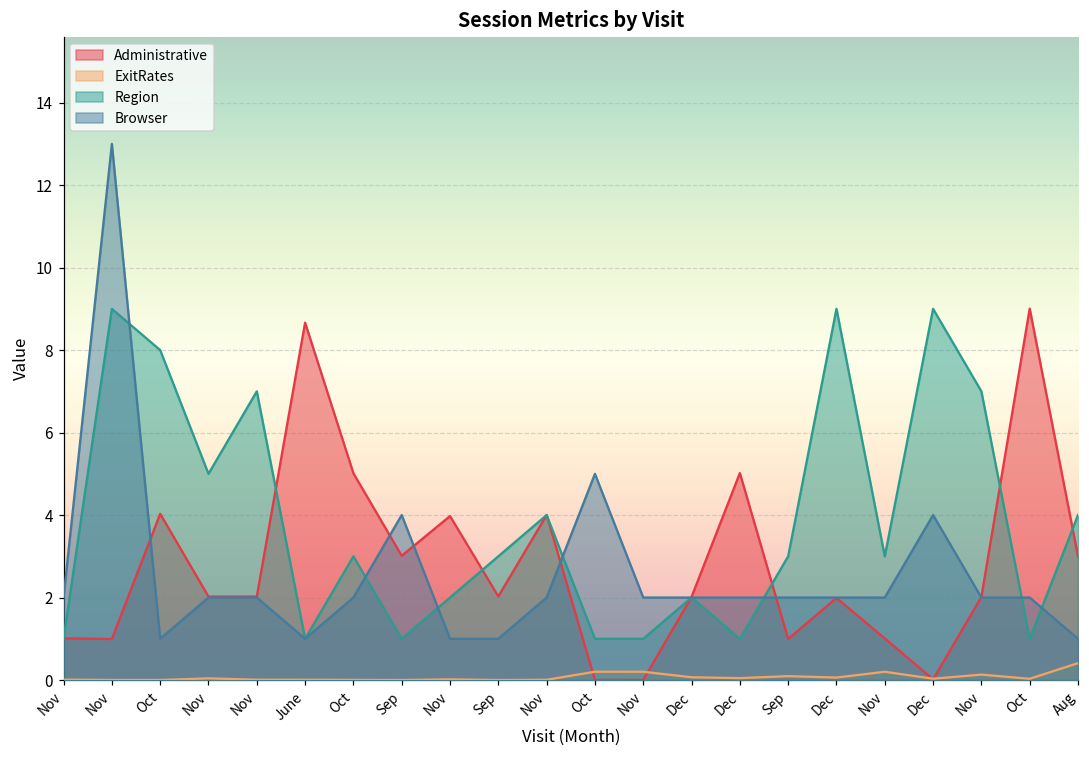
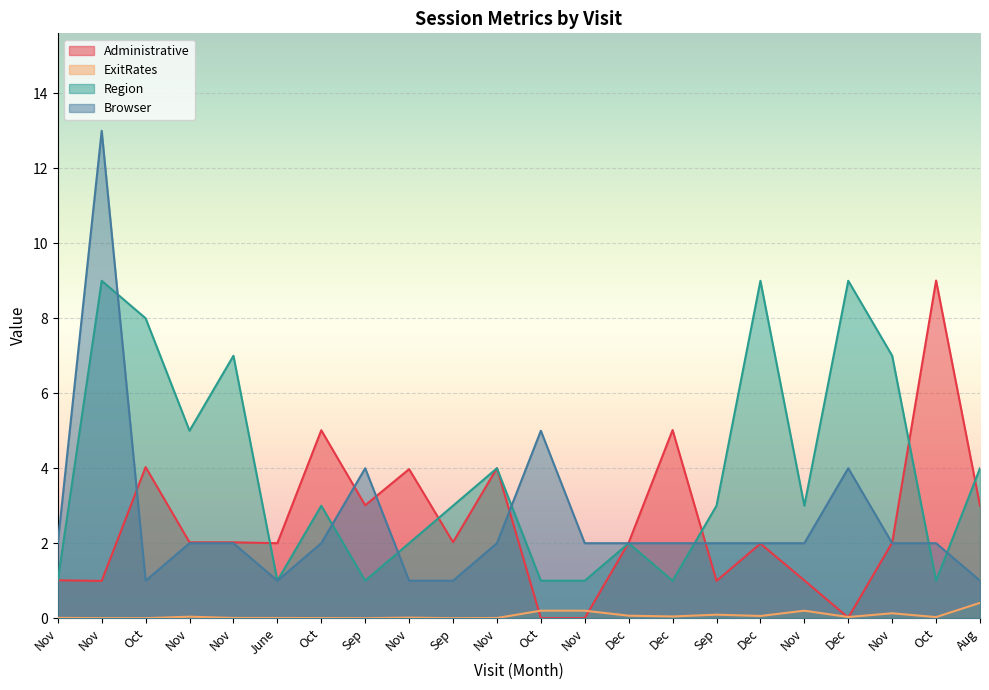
Administrative, June: 8.7 -> 2.0
